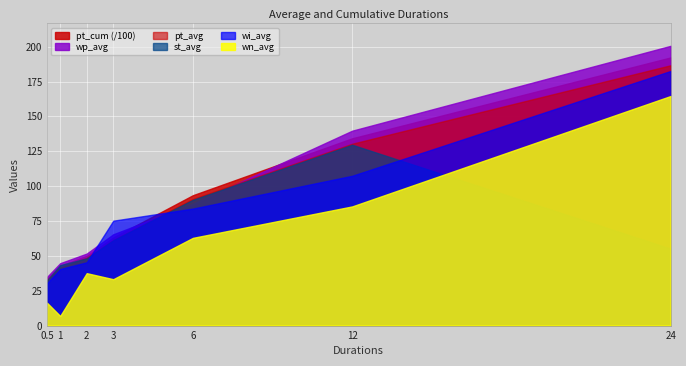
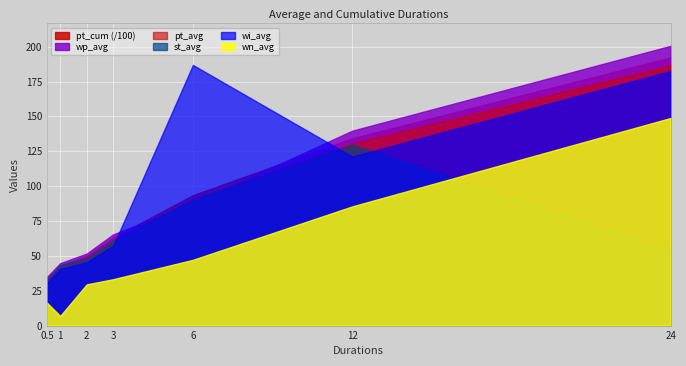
wn_avg, 2: 38 -> 30
wi_avg, 3: 75 -> 57
wi_avg, 6: 84 -> 187
wn_avg, 6: 63 -> 47
wi_avg, 12: 107 -> 121
wn_avg, 24: 165 -> 149
